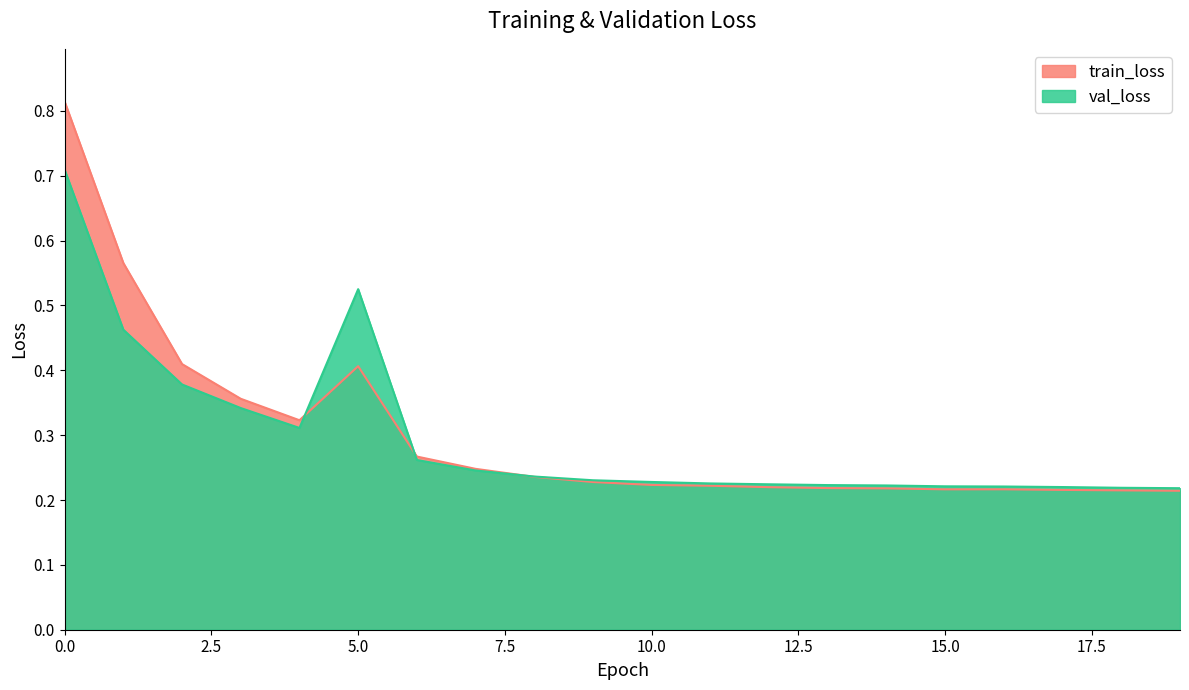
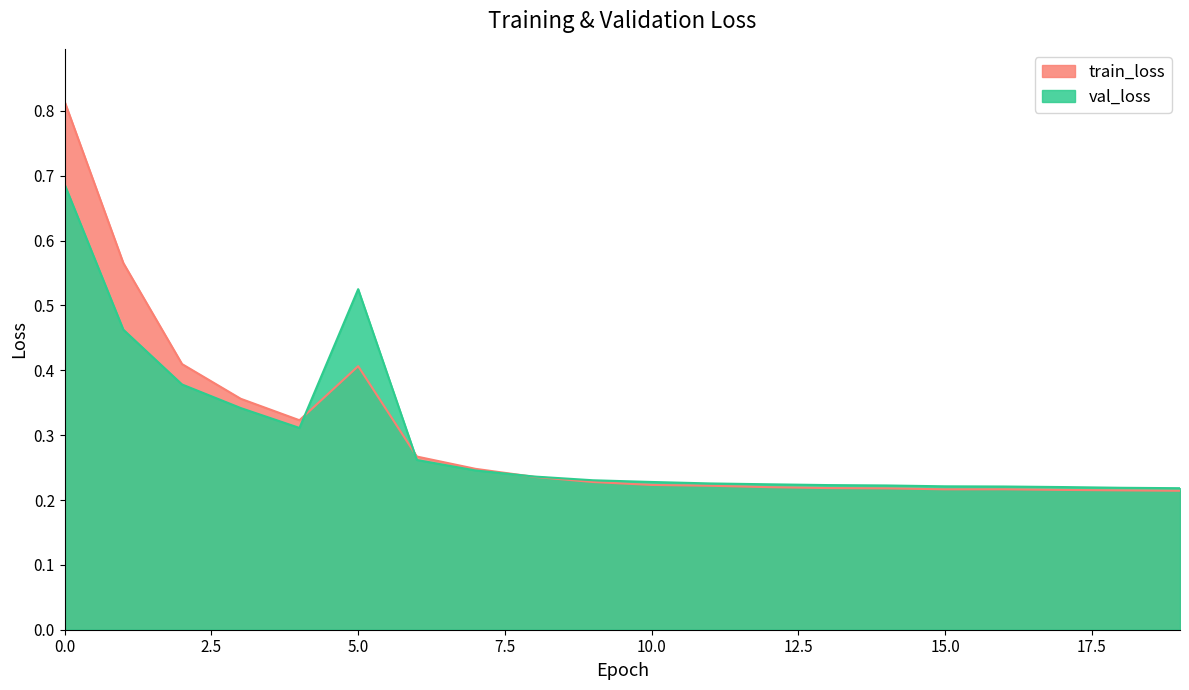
val_loss, 0.0: 0.71 -> 0.69
